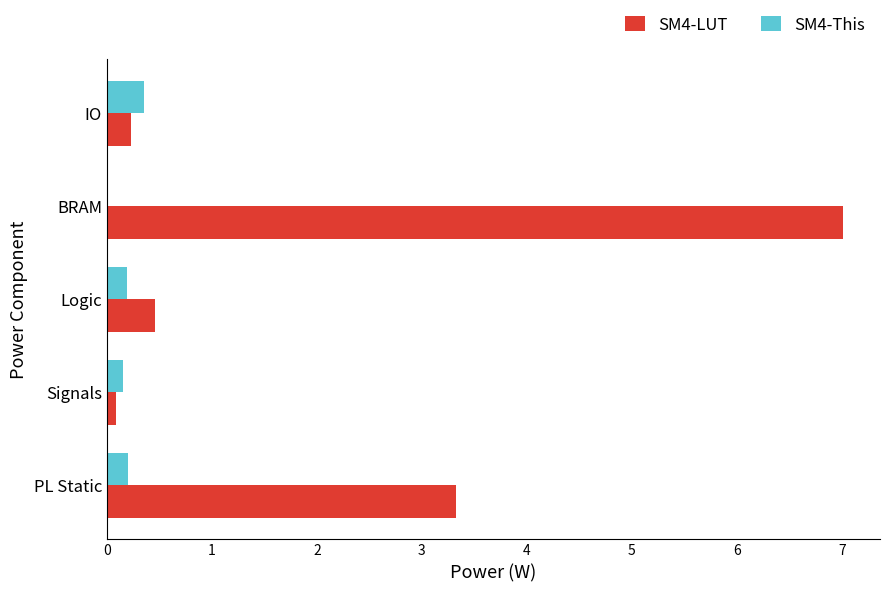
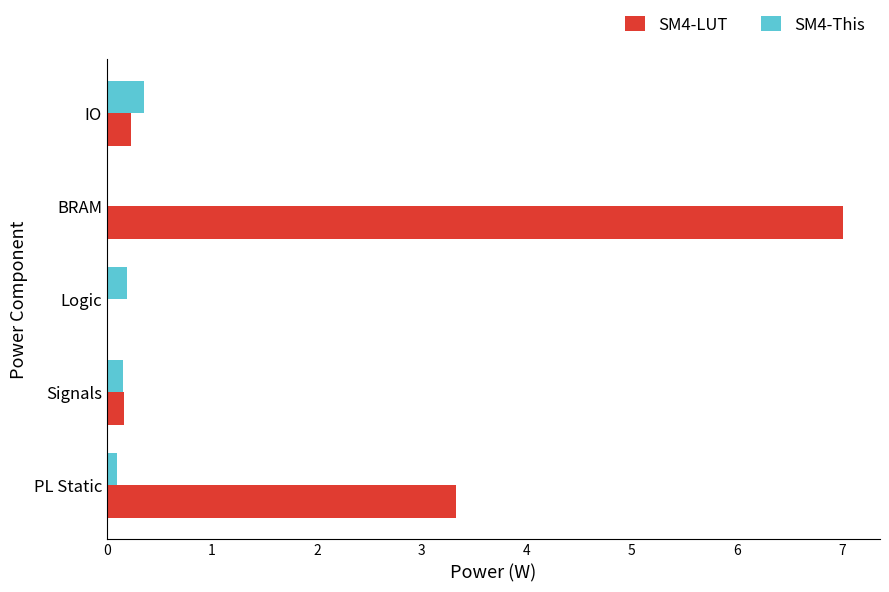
SM4-LUT, Logic: 0.46 -> 0.01
SM4-LUT, Signals: 0.08 -> 0.17
SM4-This, PL Static: 0.20 -> 0.09
